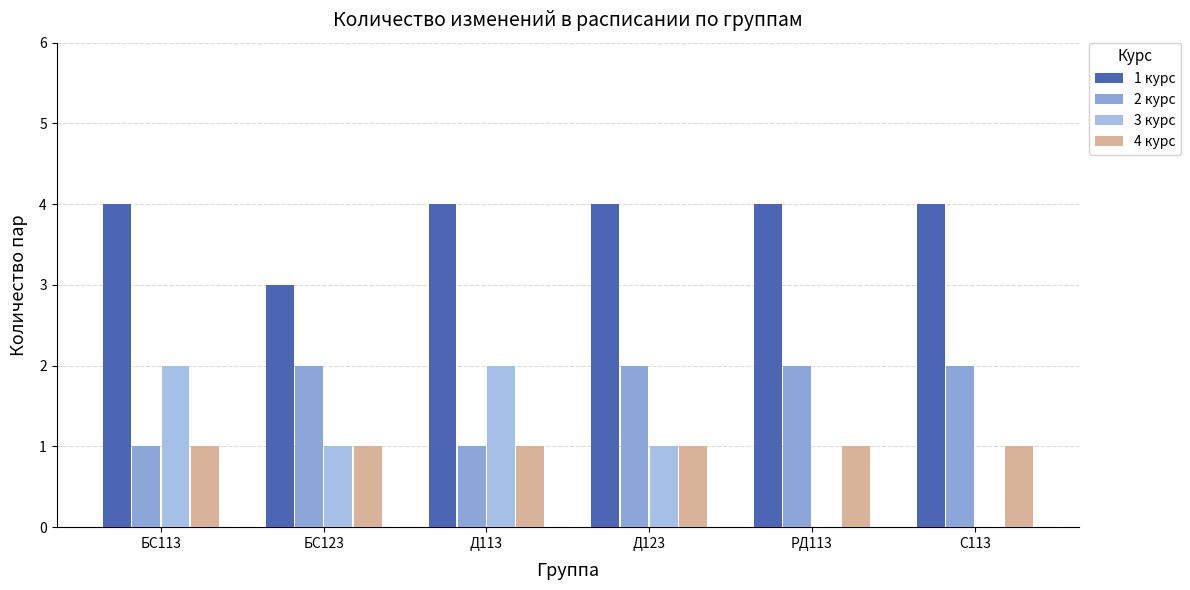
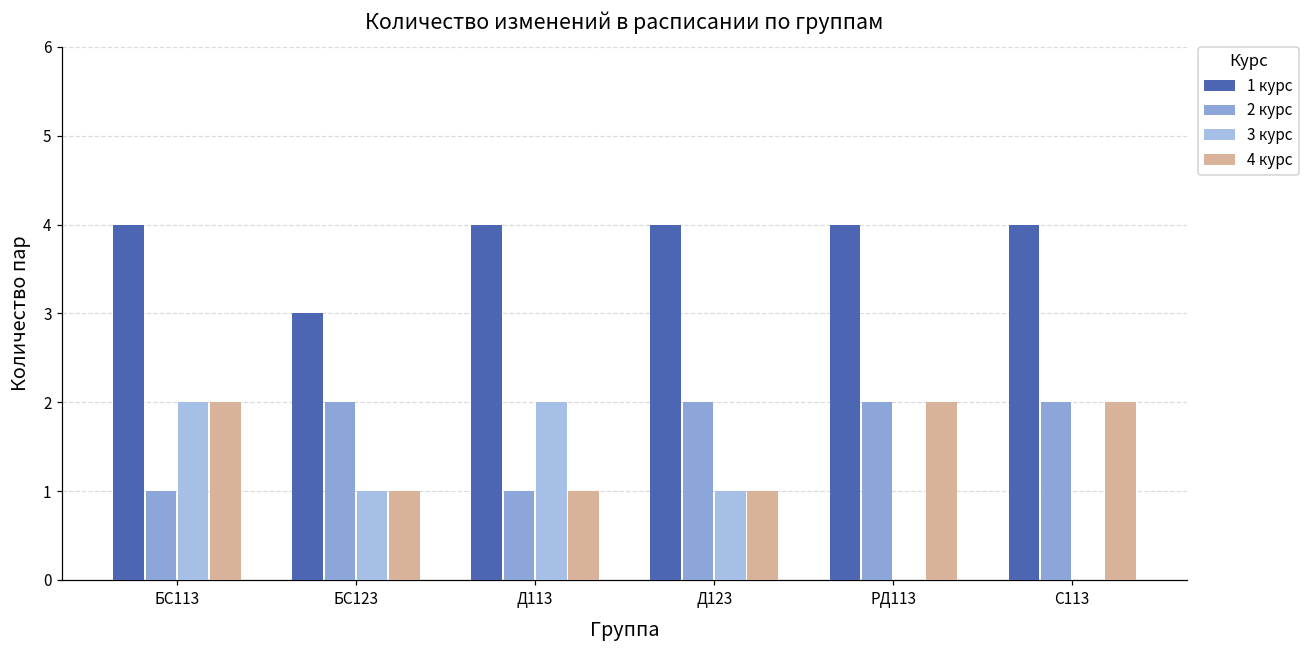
4 курс, БС113: 1 -> 2
4 курс, РД113: 1 -> 2
4 курс, С113: 1 -> 2
